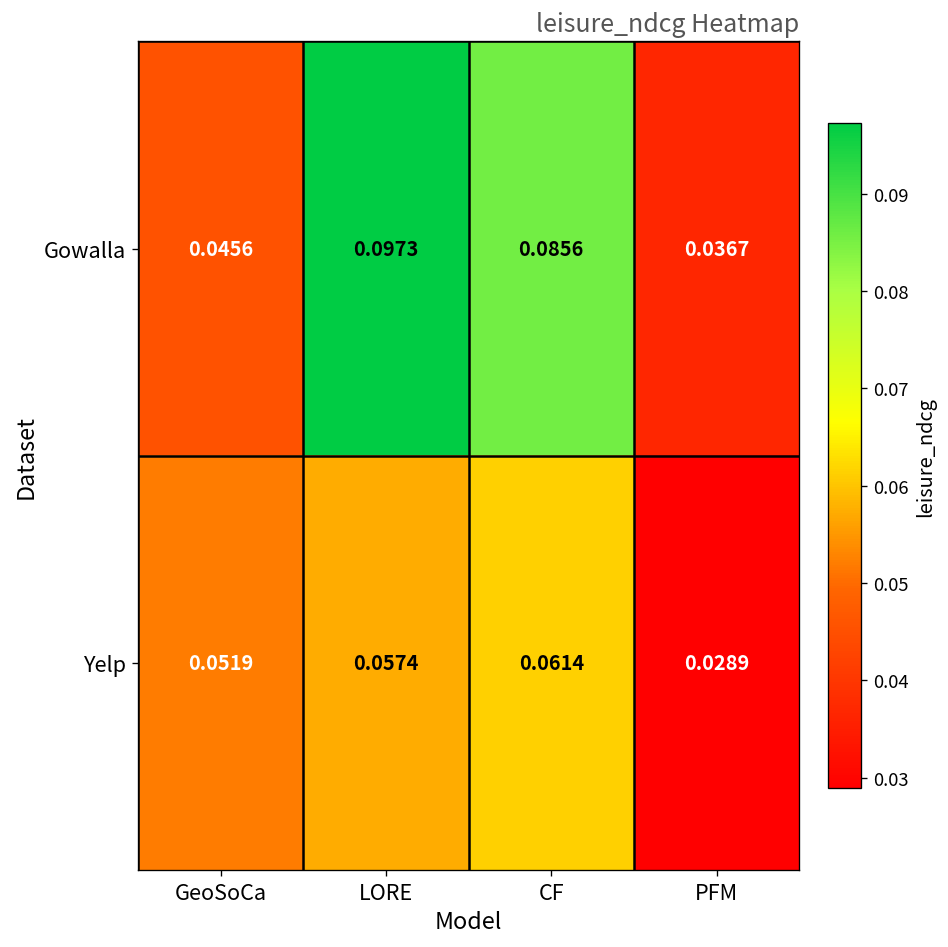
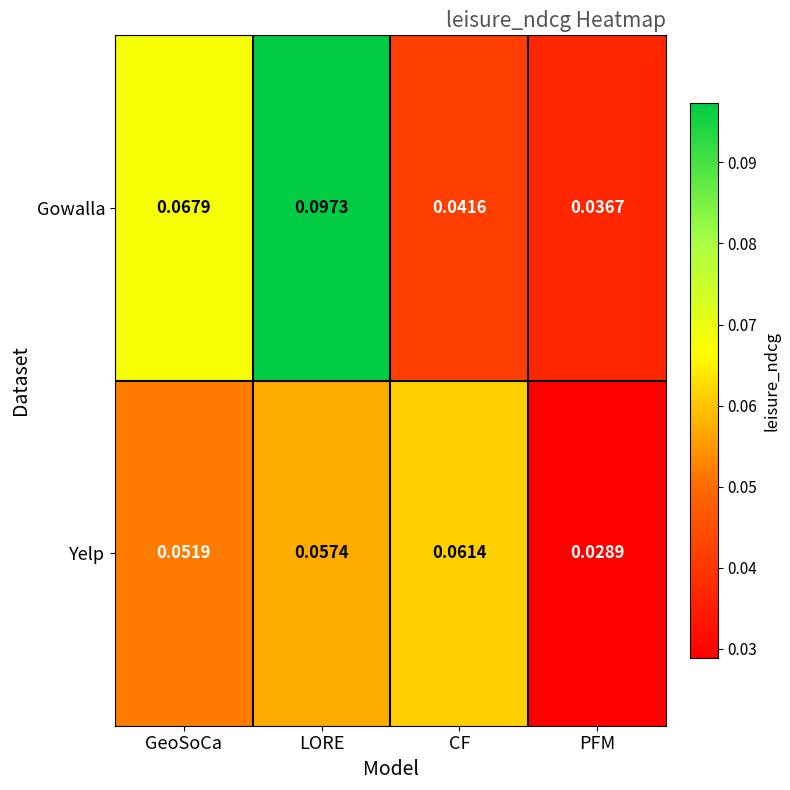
Gowalla, GeoSoCa: 0.0456 -> 0.0679
Gowalla, CF: 0.0856 -> 0.0416
